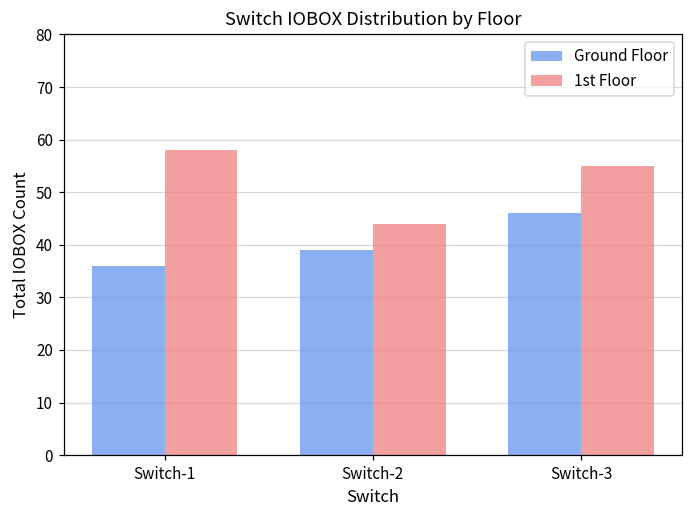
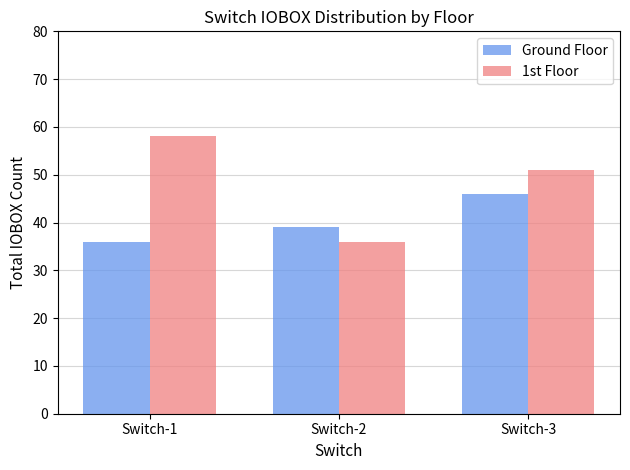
1st Floor, Switch-2: 44 -> 36
1st Floor, Switch-3: 55 -> 51
